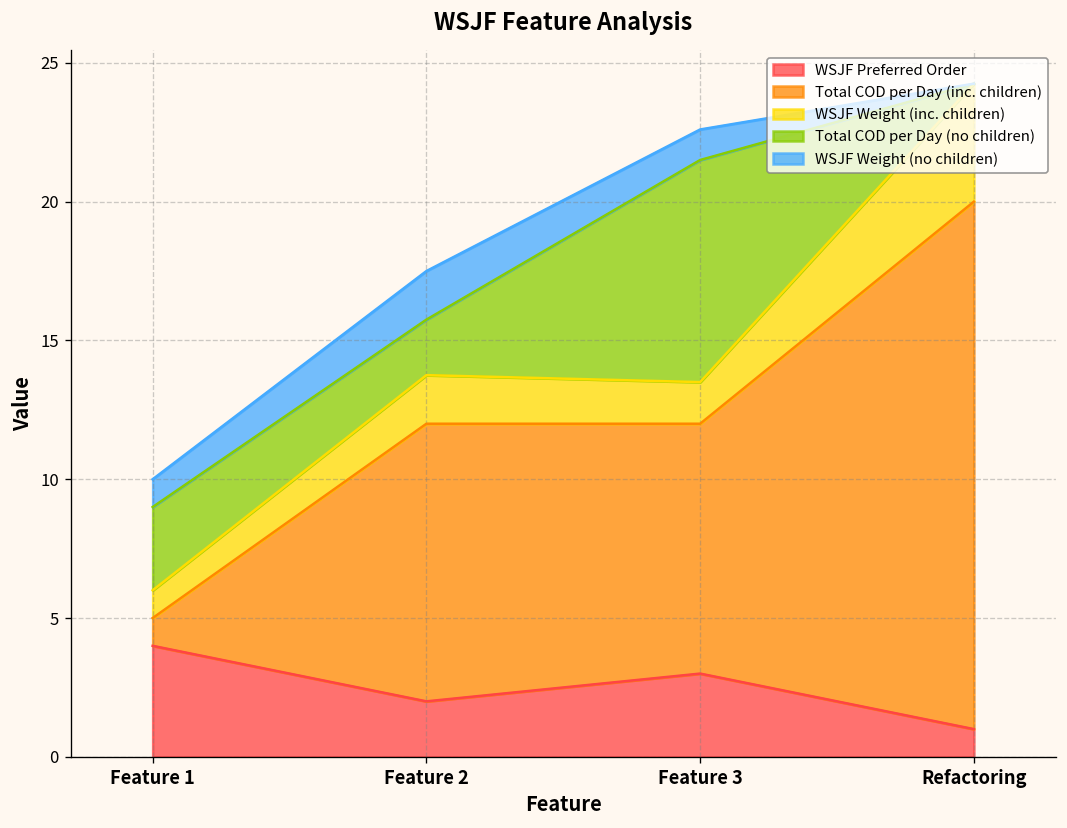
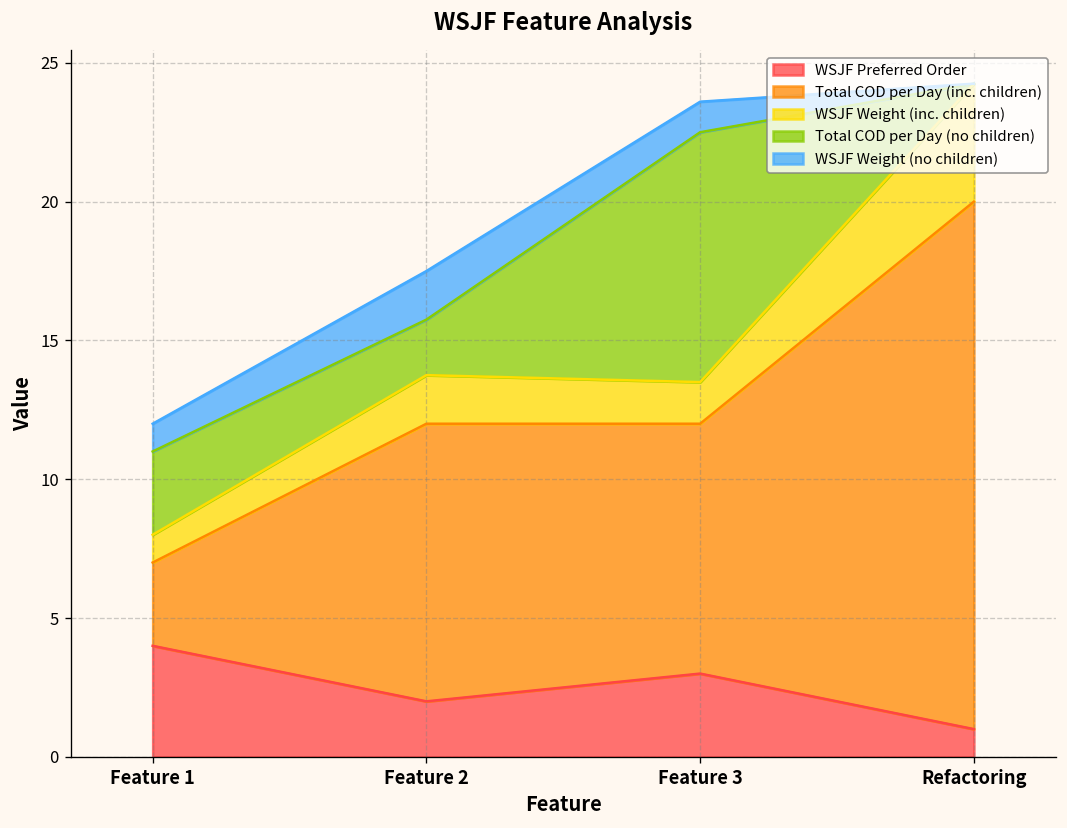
Total COD per Day (inc. children), Feature 1: 1 -> 3
Total COD per Day (no children), Feature 3: 8 -> 9
